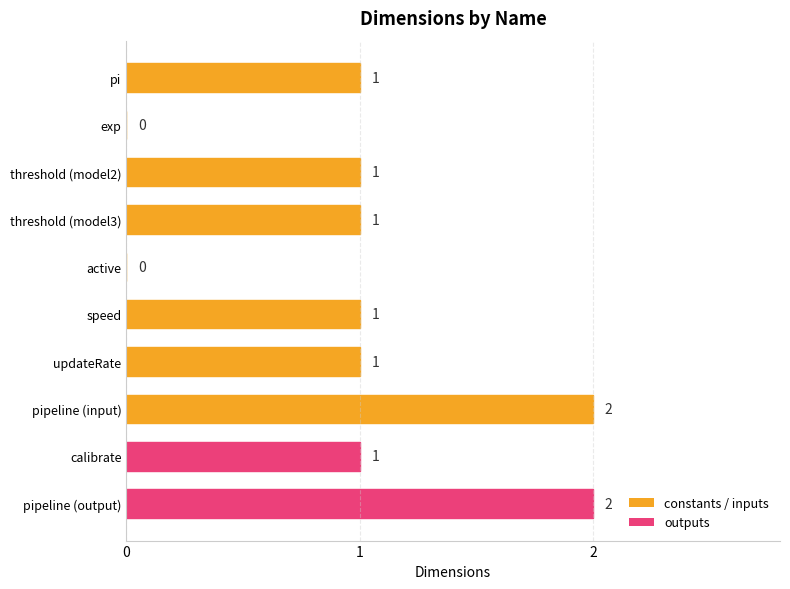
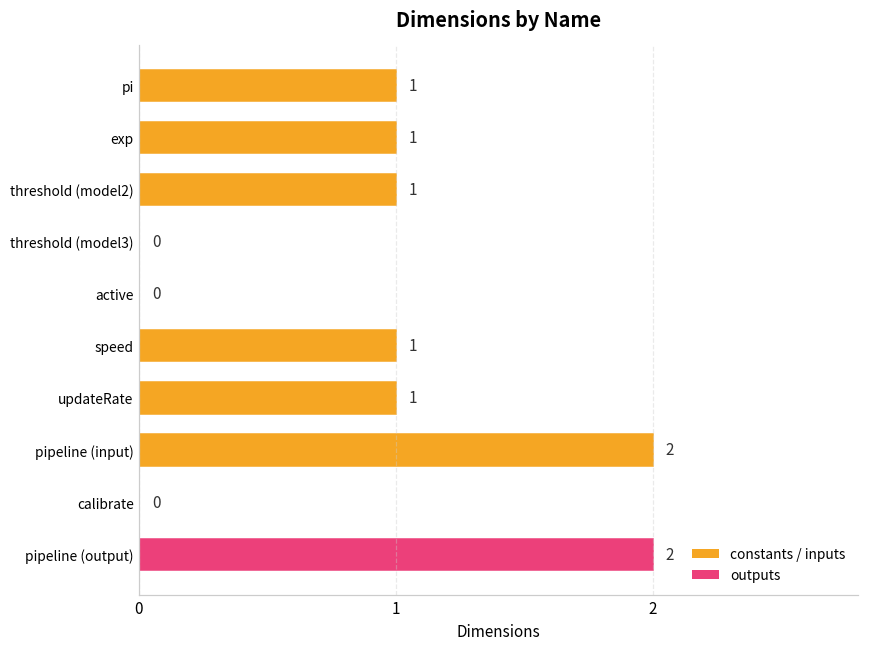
exp: 0 -> 1
threshold (model3): 1 -> 0
calibrate: 1 -> 0
